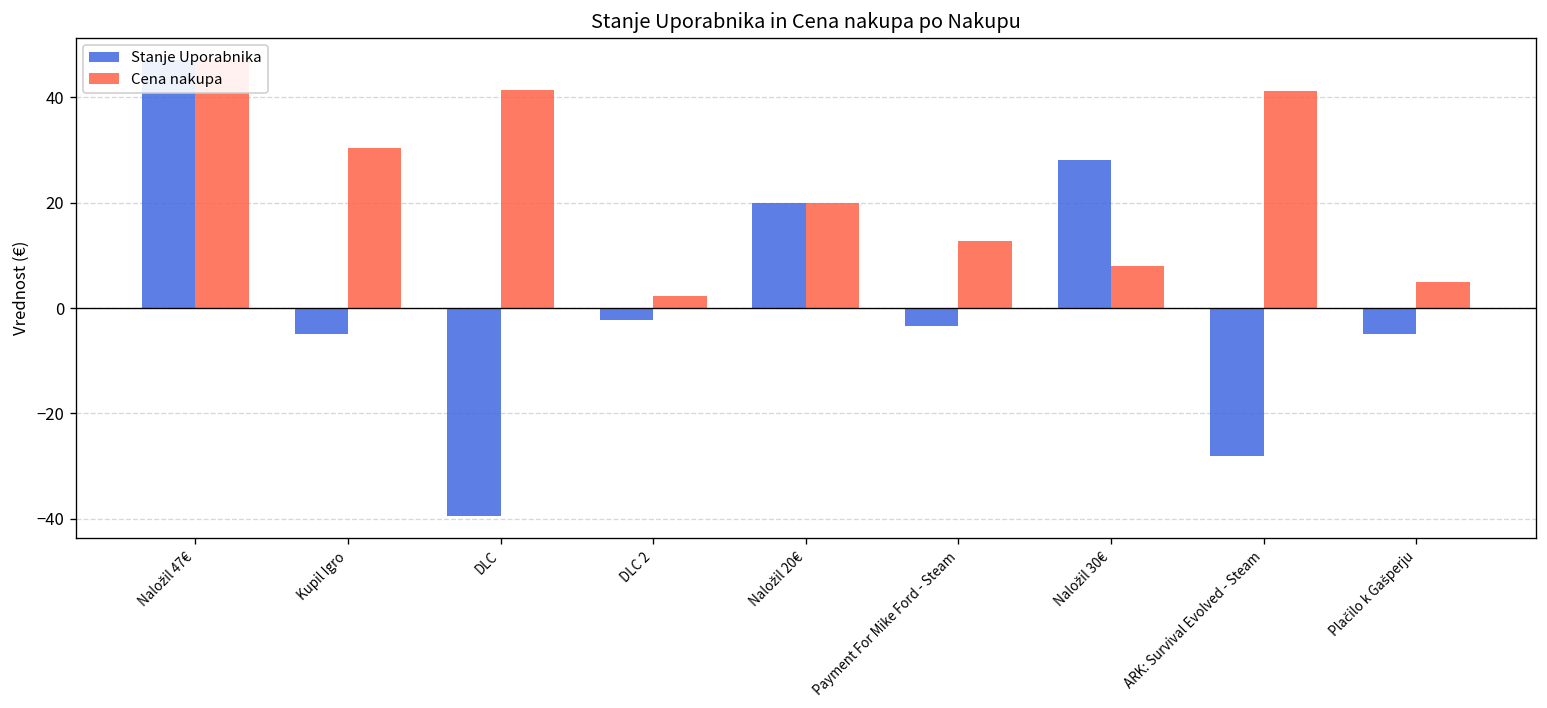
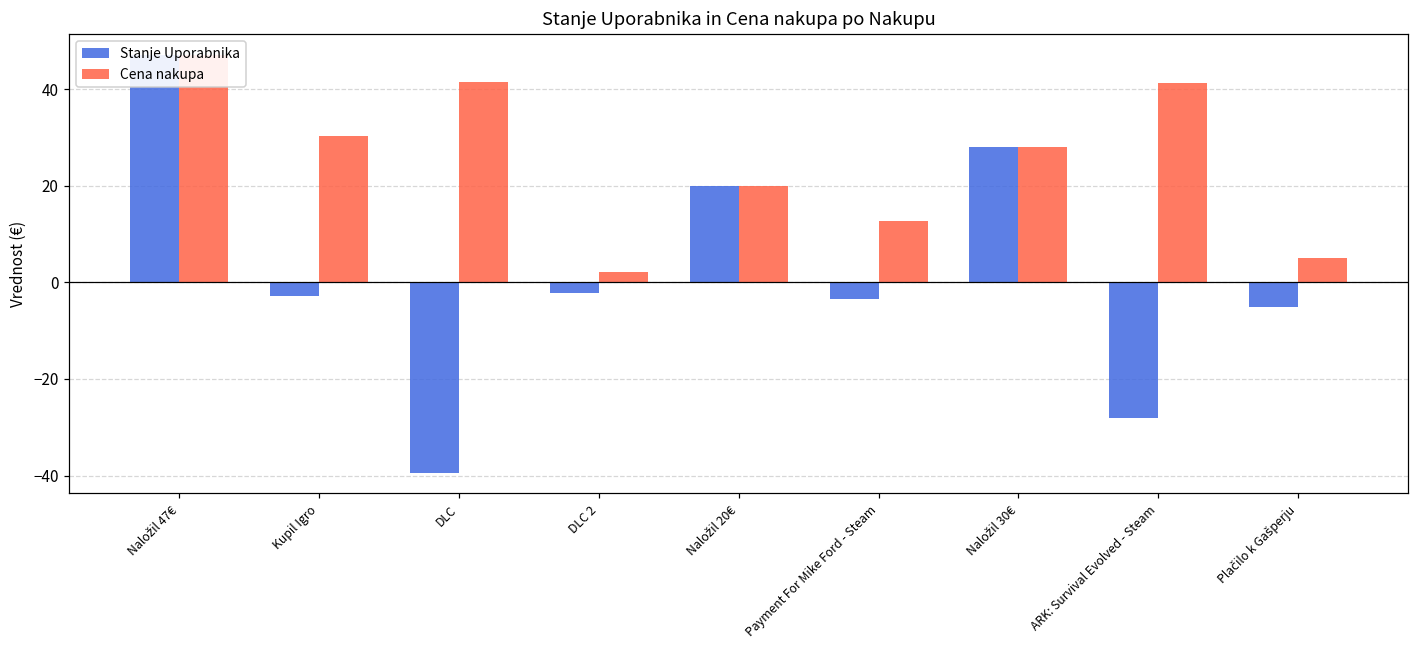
Stanje Uporabnika, Kupil Igro: -5 -> -3
Cena nakupa, Naložil 30€: 8 -> 28
